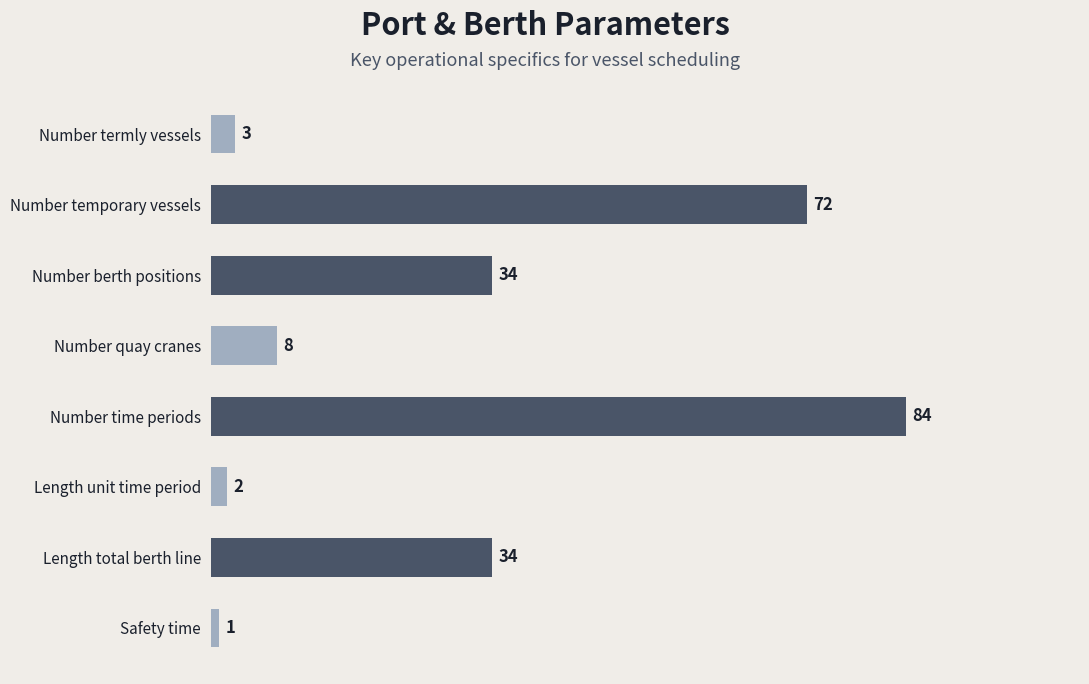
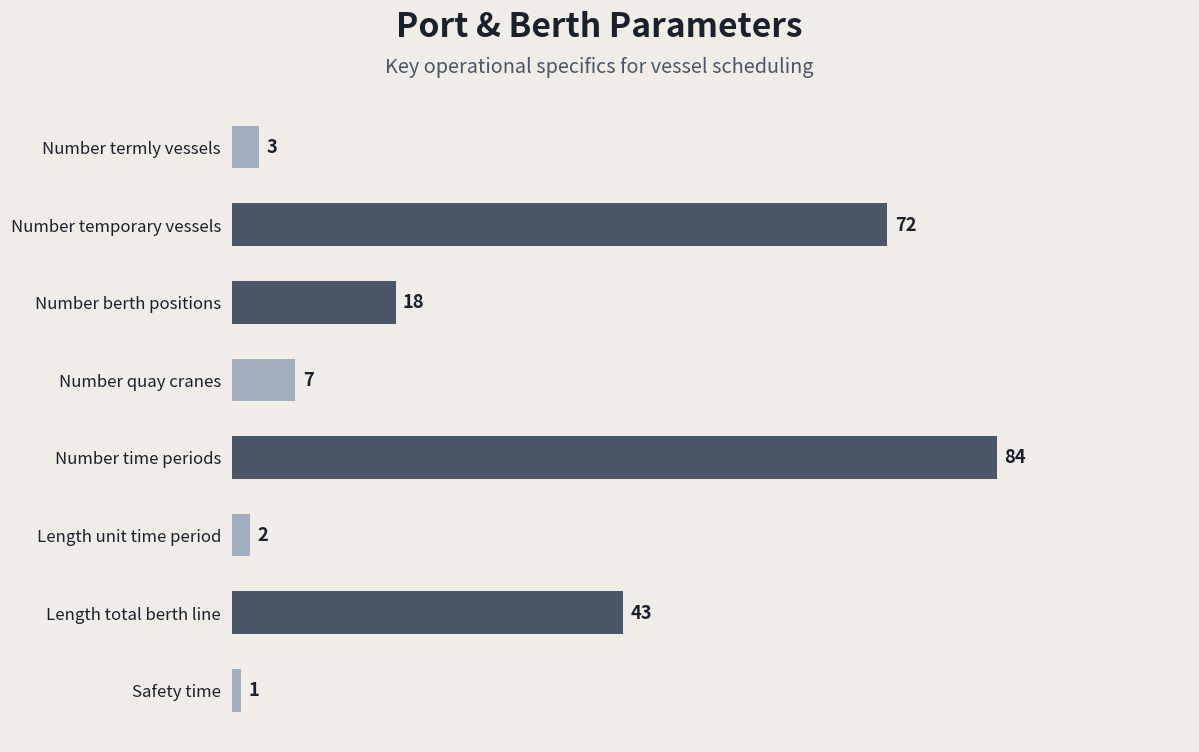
Number berth positions: 34 -> 18
Number quay cranes: 8 -> 7
Length total berth line: 34 -> 43
